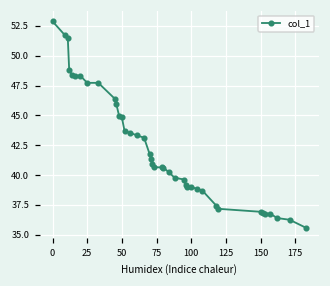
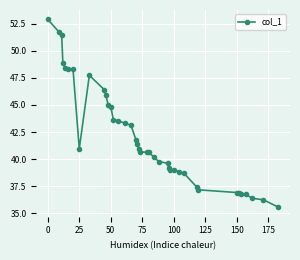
25: 47.7 -> 41.0
